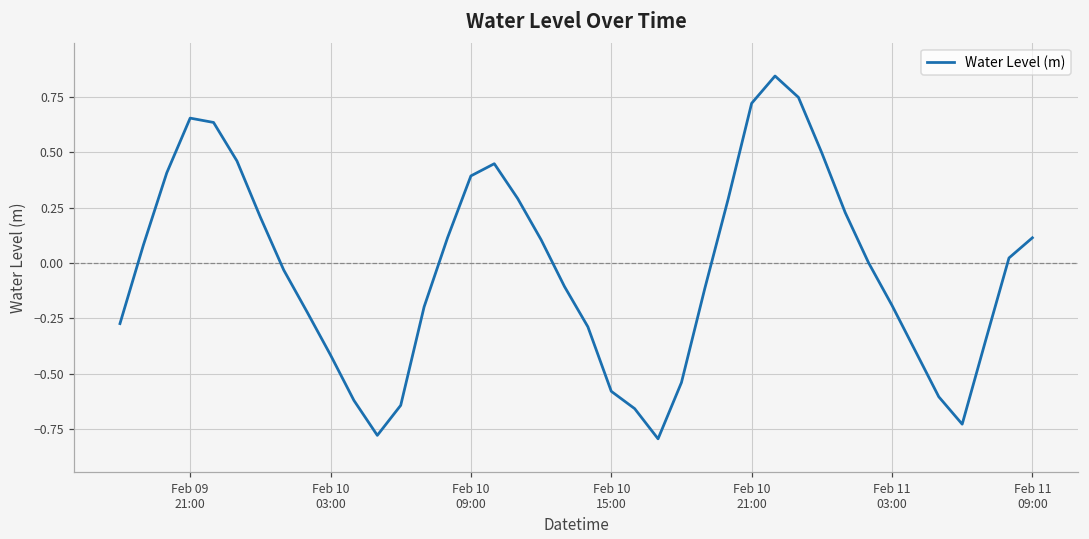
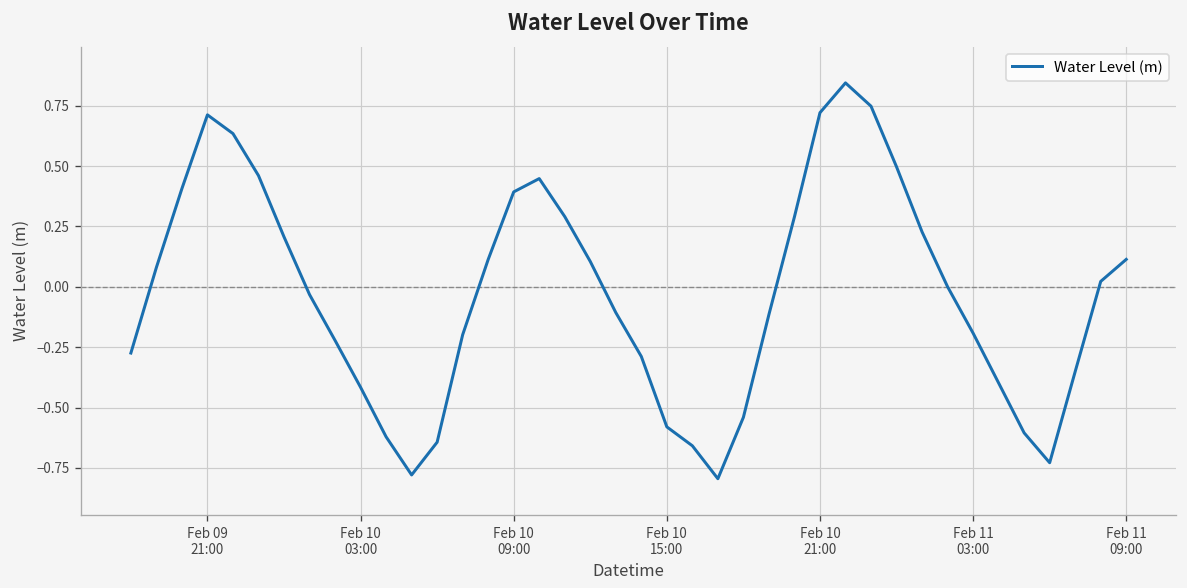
Feb 09 21:00: 0.65 -> 0.71
